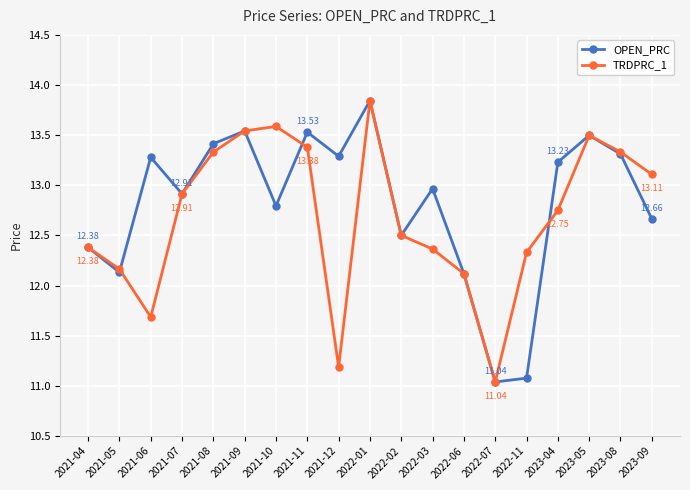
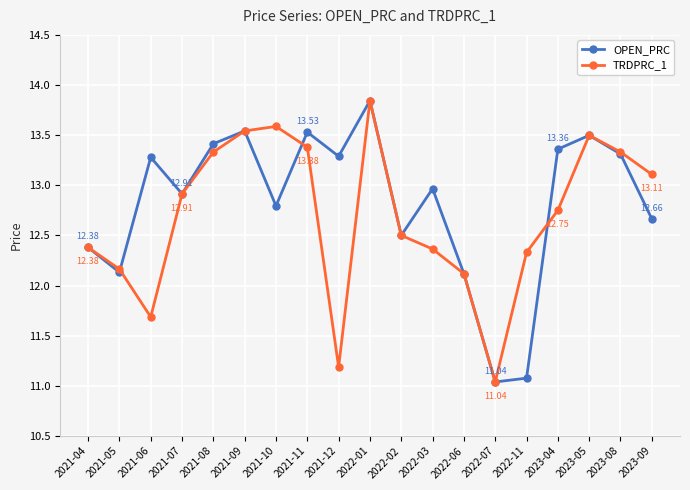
OPEN_PRC, 2023-04: 13.23 -> 13.36
